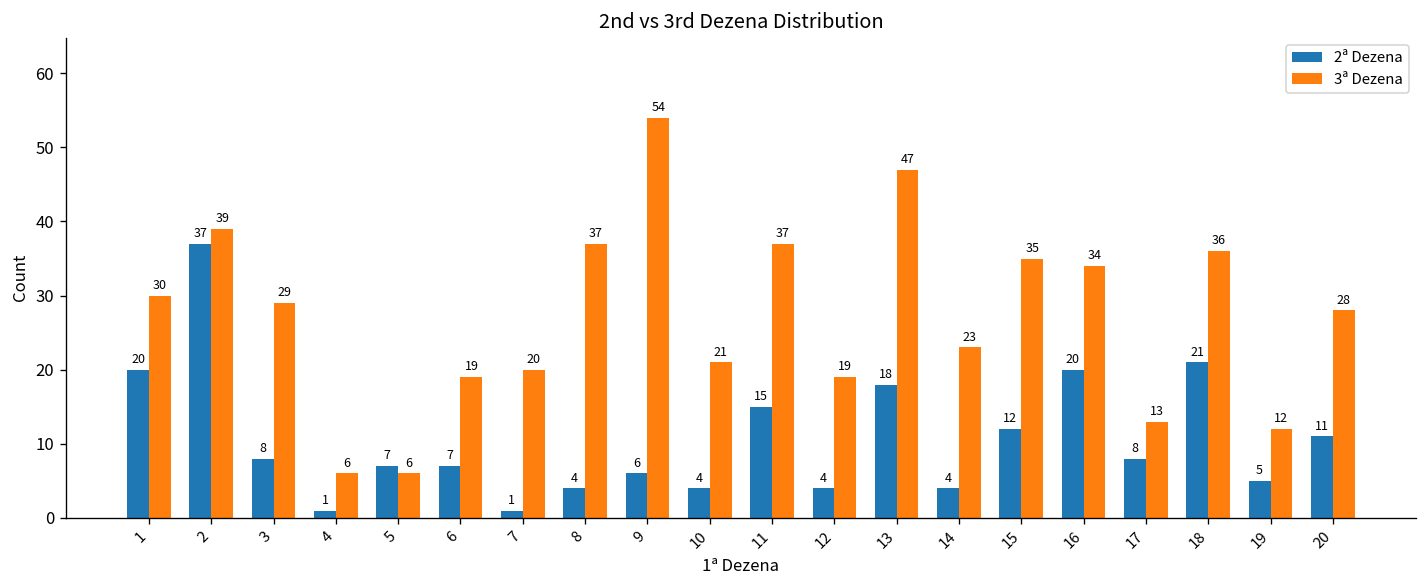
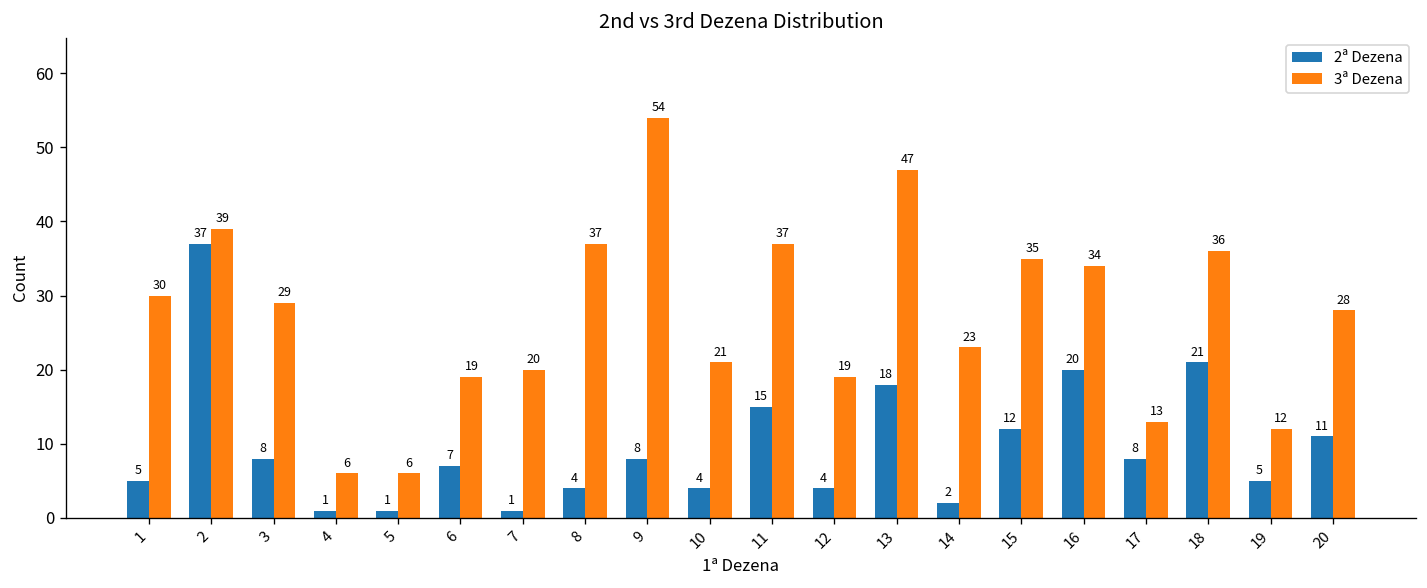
2ª Dezena, 1: 20 -> 5
2ª Dezena, 5: 7 -> 1
2ª Dezena, 9: 6 -> 8
2ª Dezena, 14: 4 -> 2
